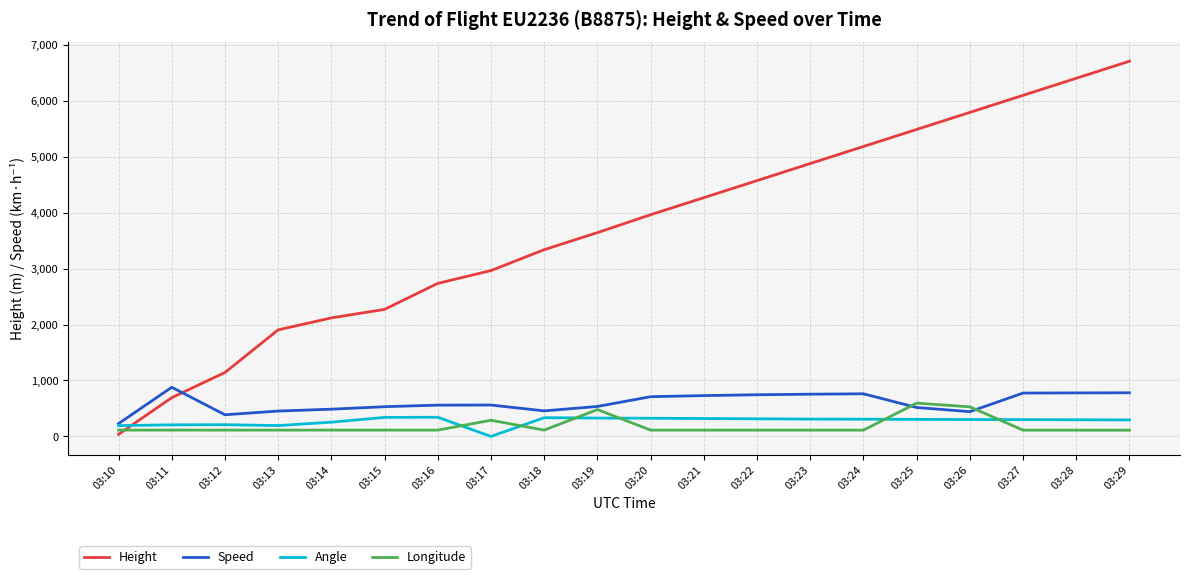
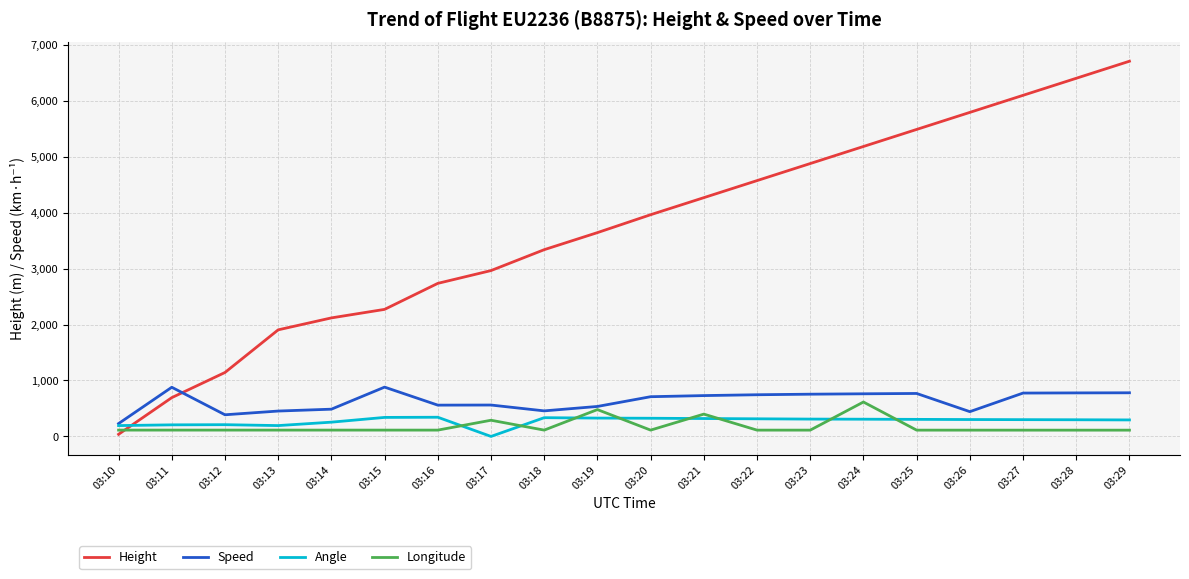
Speed, 03:15: 500 -> 900
Longitude, 03:21: 100 -> 400
Longitude, 03:24: 100 -> 600
Speed, 03:25: 500 -> 800
Longitude, 03:25: 600 -> 100
Longitude, 03:26: 500 -> 100
